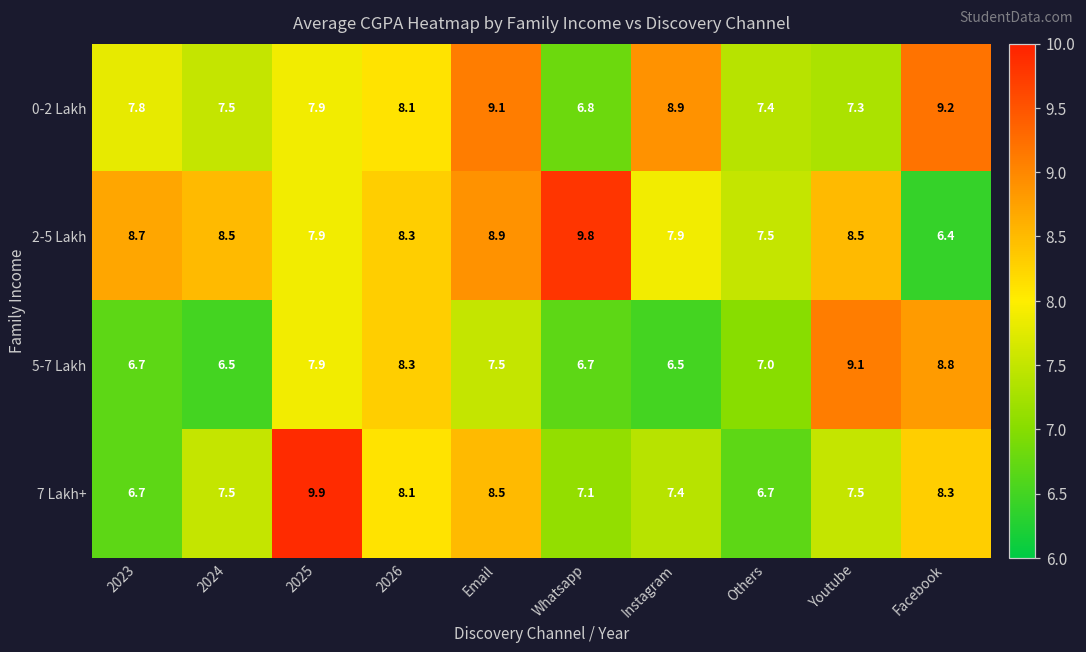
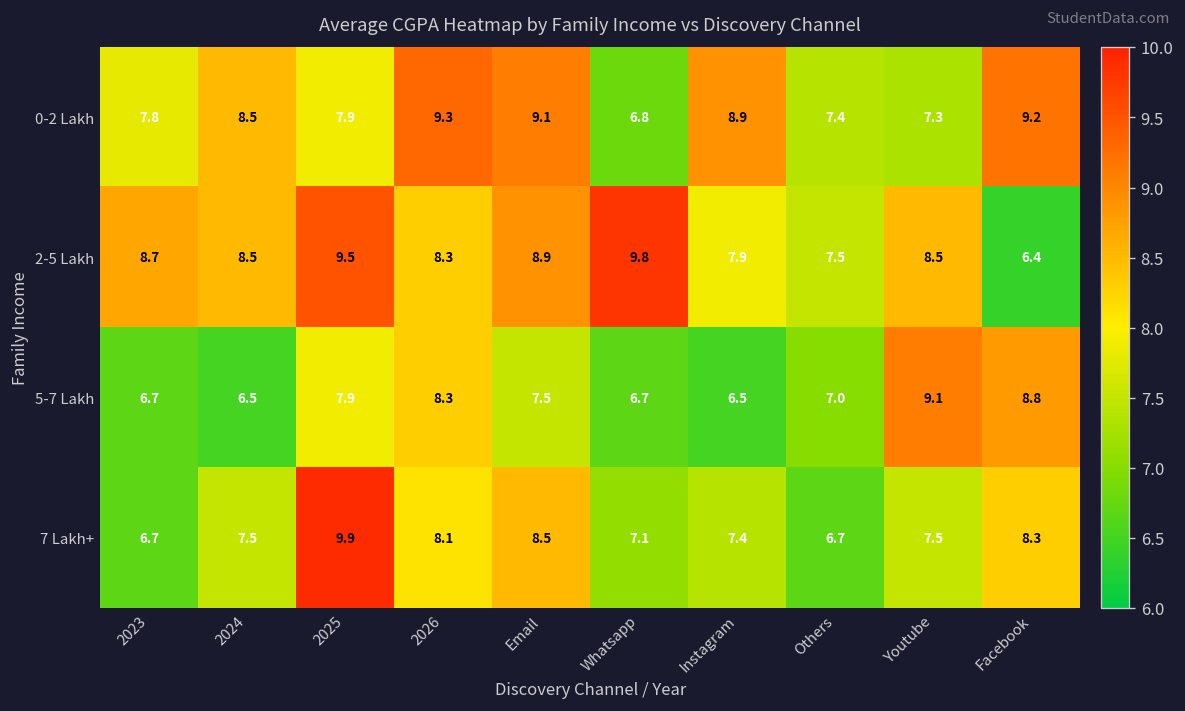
0-2 Lakh, 2024: 7.5 -> 8.5
0-2 Lakh, 2026: 8.1 -> 9.3
2-5 Lakh, 2025: 7.9 -> 9.5
